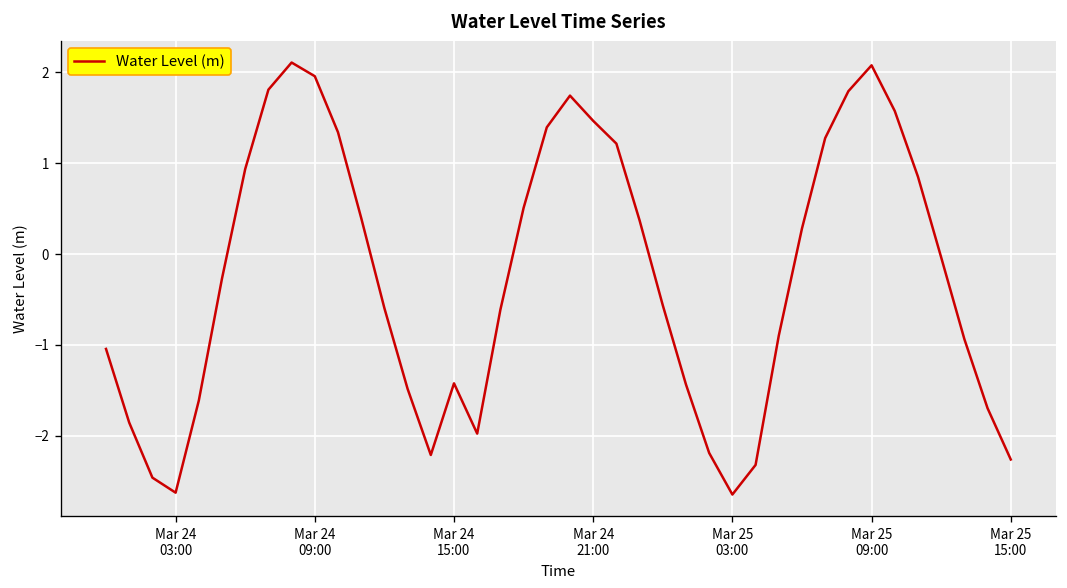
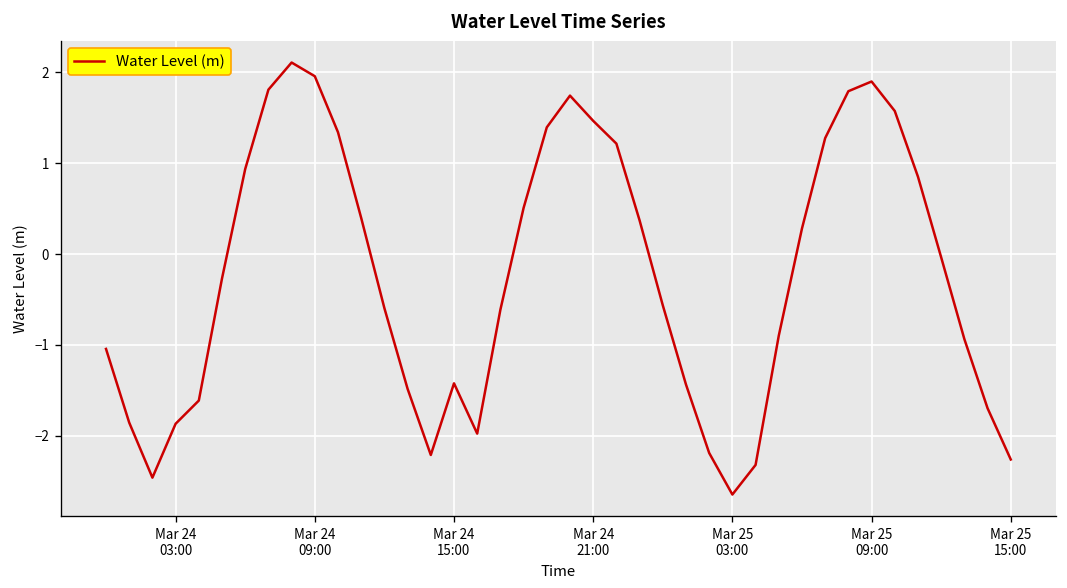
Mar 24 03:00: -2.6 -> -1.9
Mar 25 09:00: 2.1 -> 1.9
